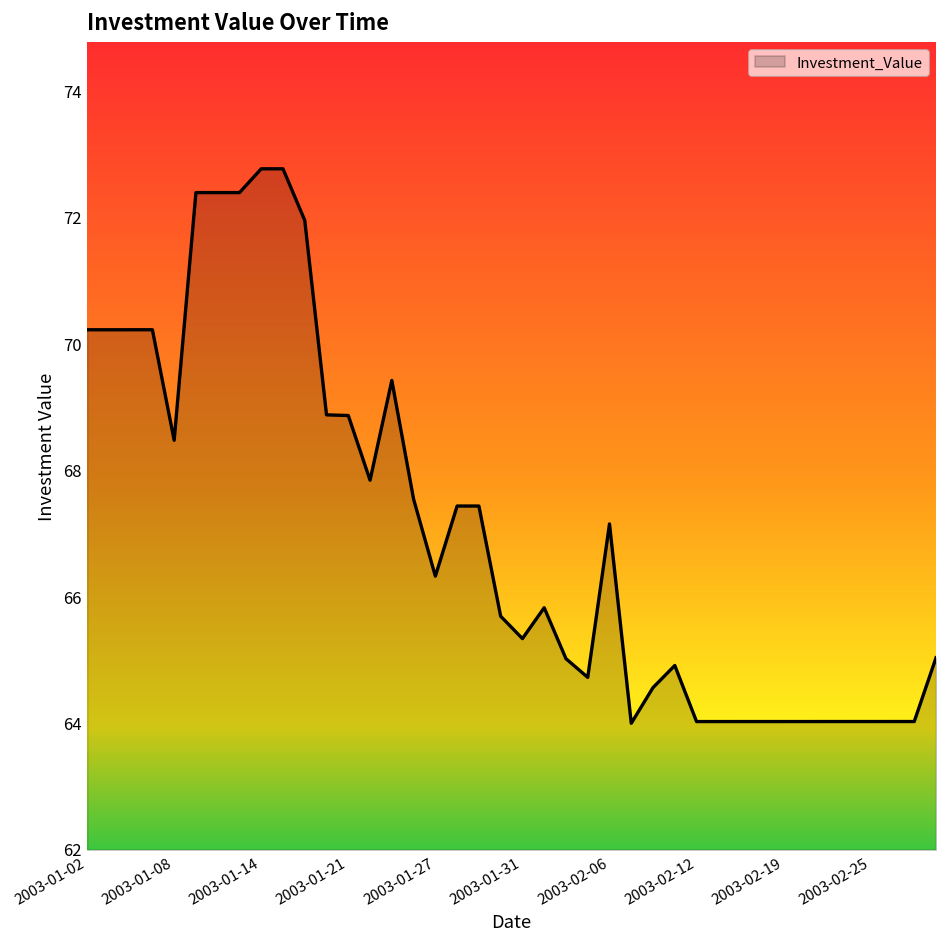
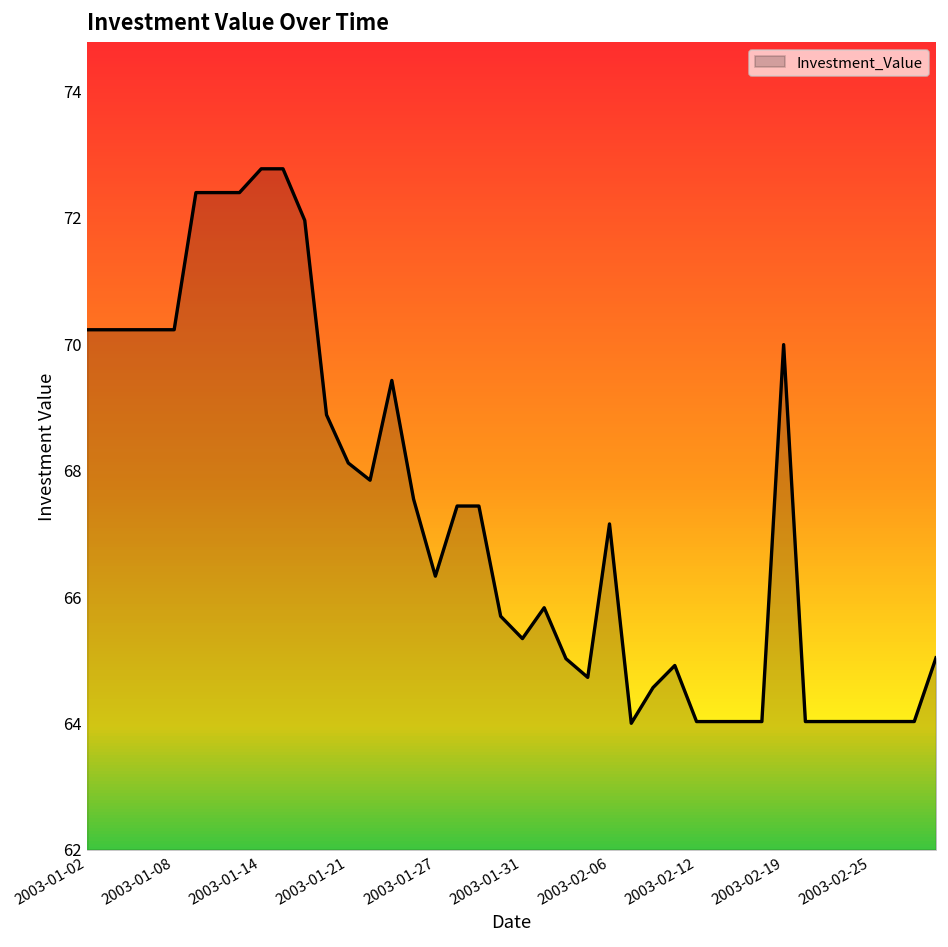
2003-01-08: 68.5 -> 70.2
2003-01-21: 68.9 -> 68.1
2003-02-19: 64.0 -> 70.0
